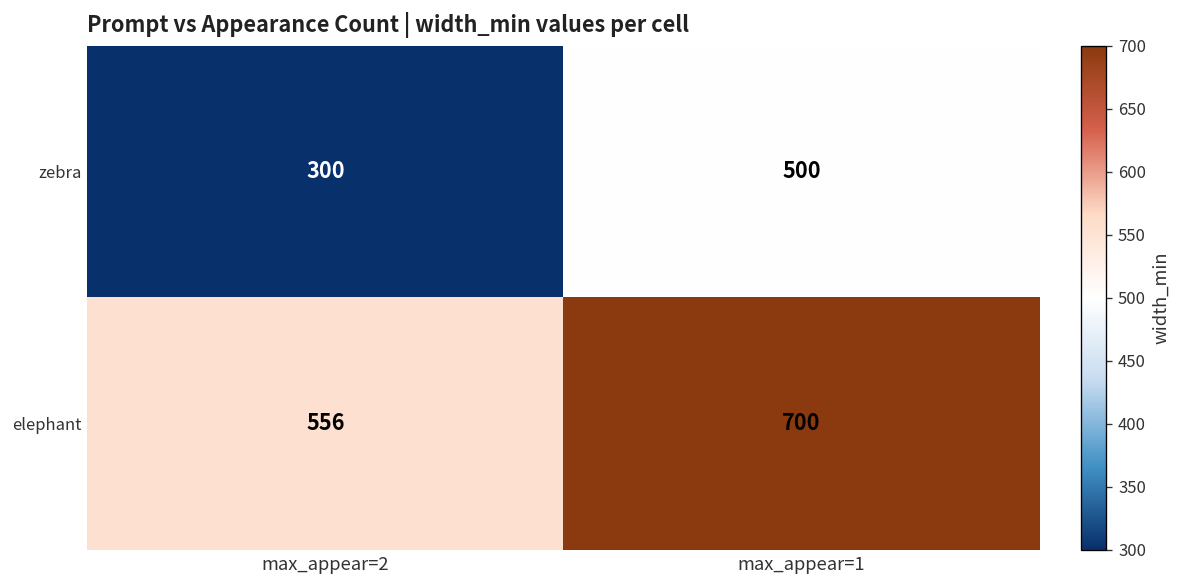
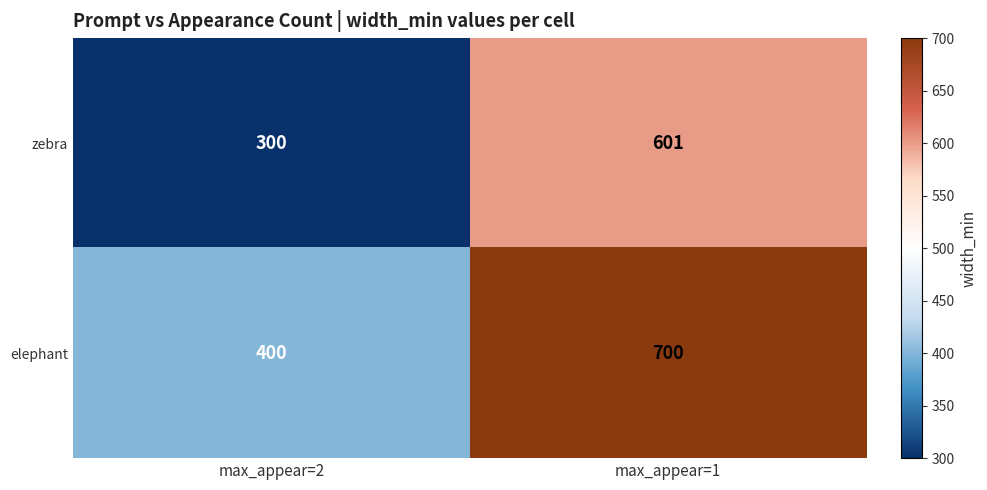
zebra, max_appear=1: 500 -> 601
elephant, max_appear=2: 556 -> 400
